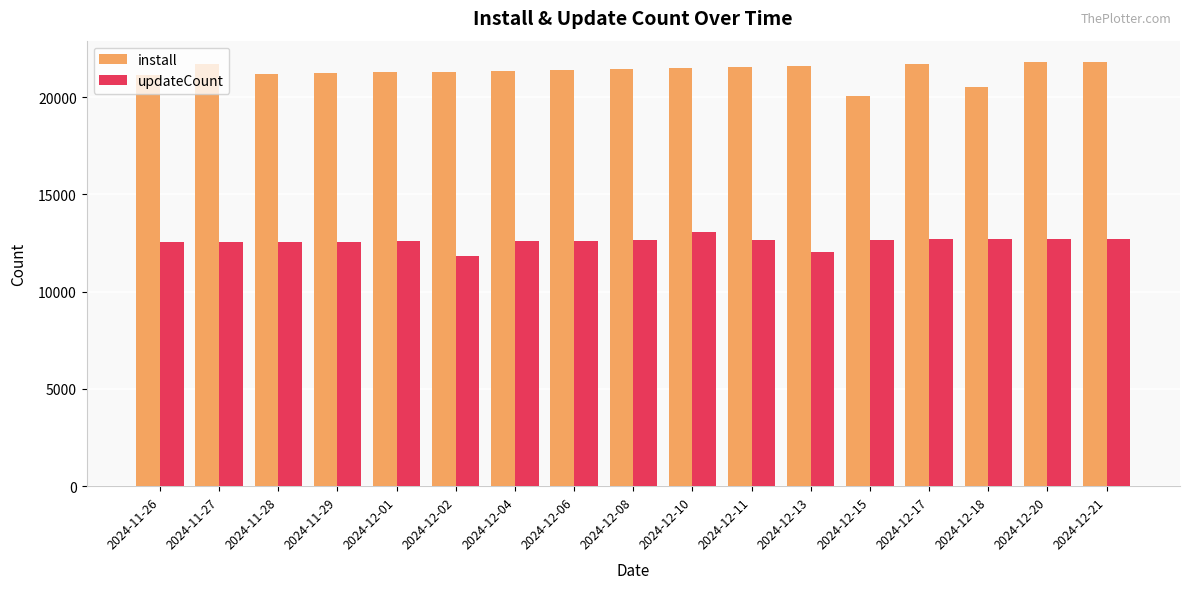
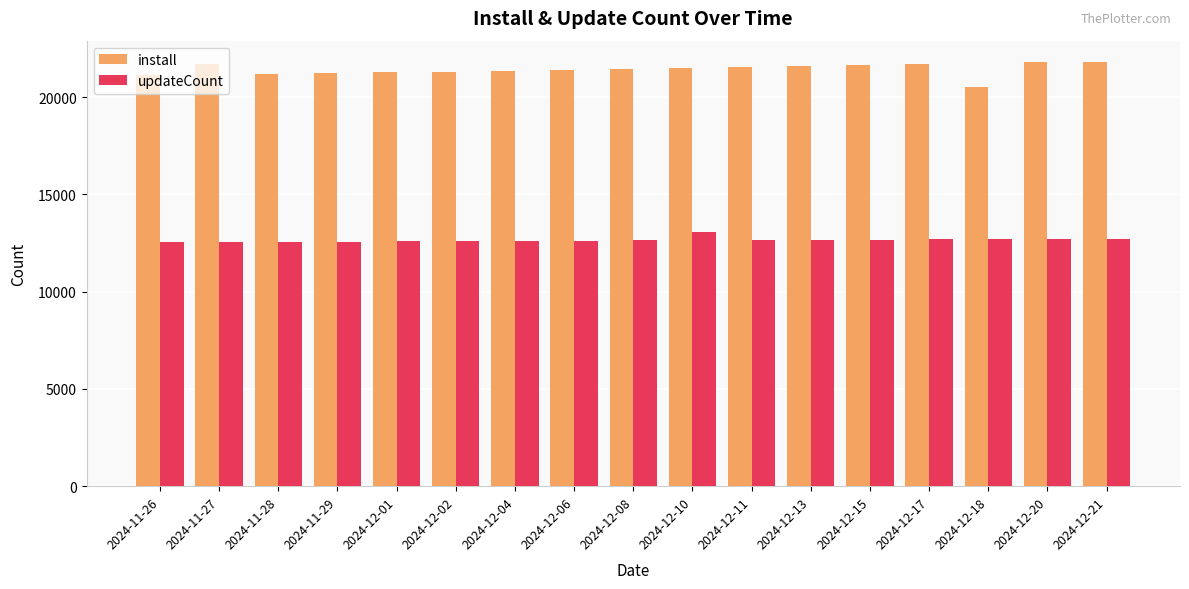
updateCount, 2024-12-02: 11800 -> 12600
updateCount, 2024-12-13: 12000 -> 12700
install, 2024-12-15: 20000 -> 21700
